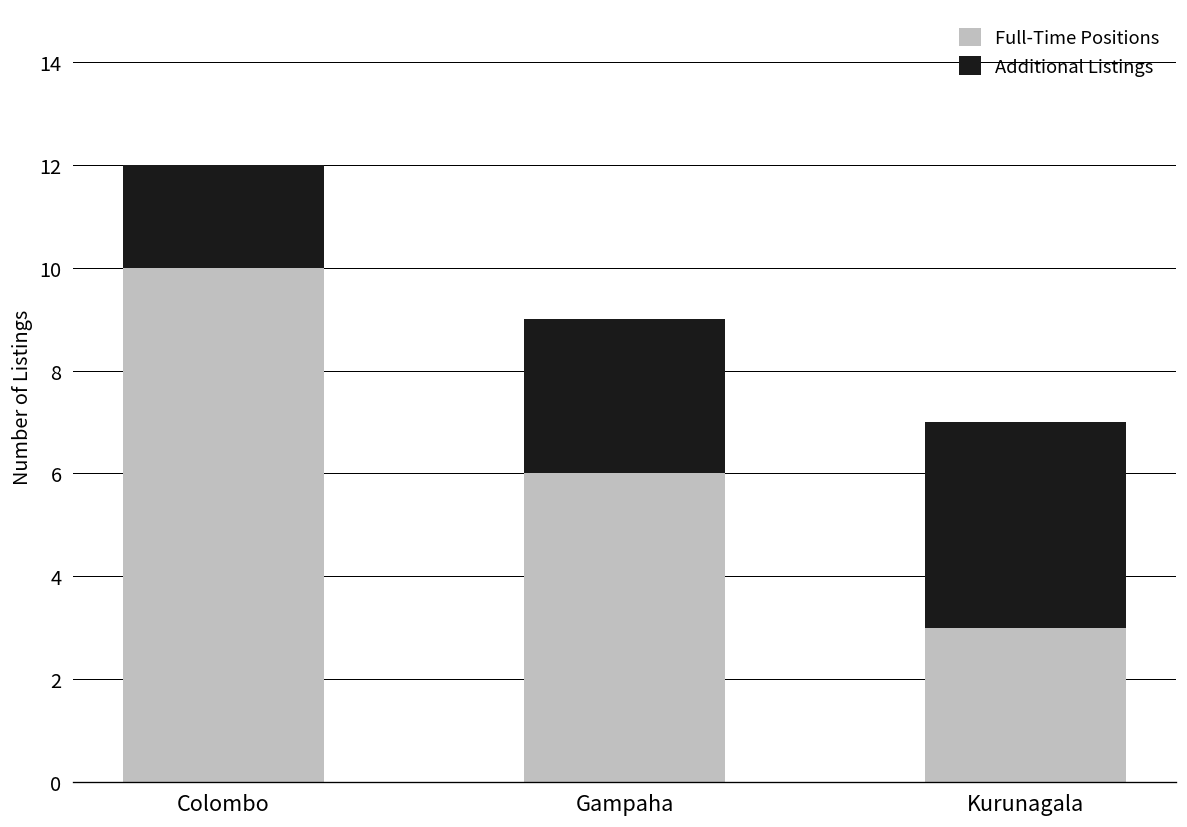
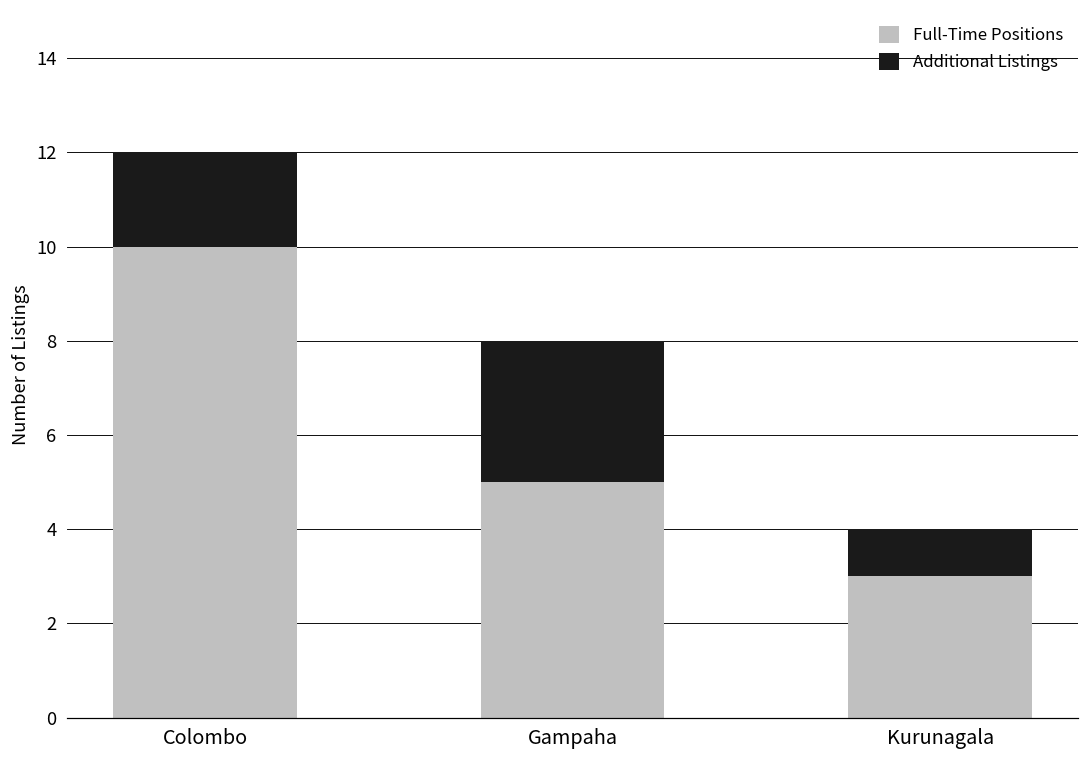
Full-Time Positions, Gampaha: 6 -> 5
Additional Listings, Kurunagala: 4 -> 1
